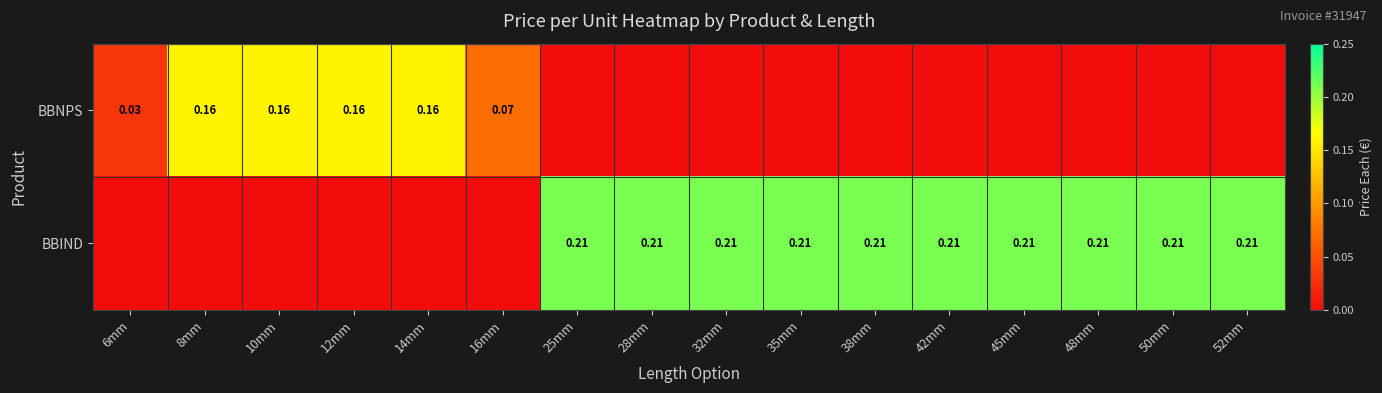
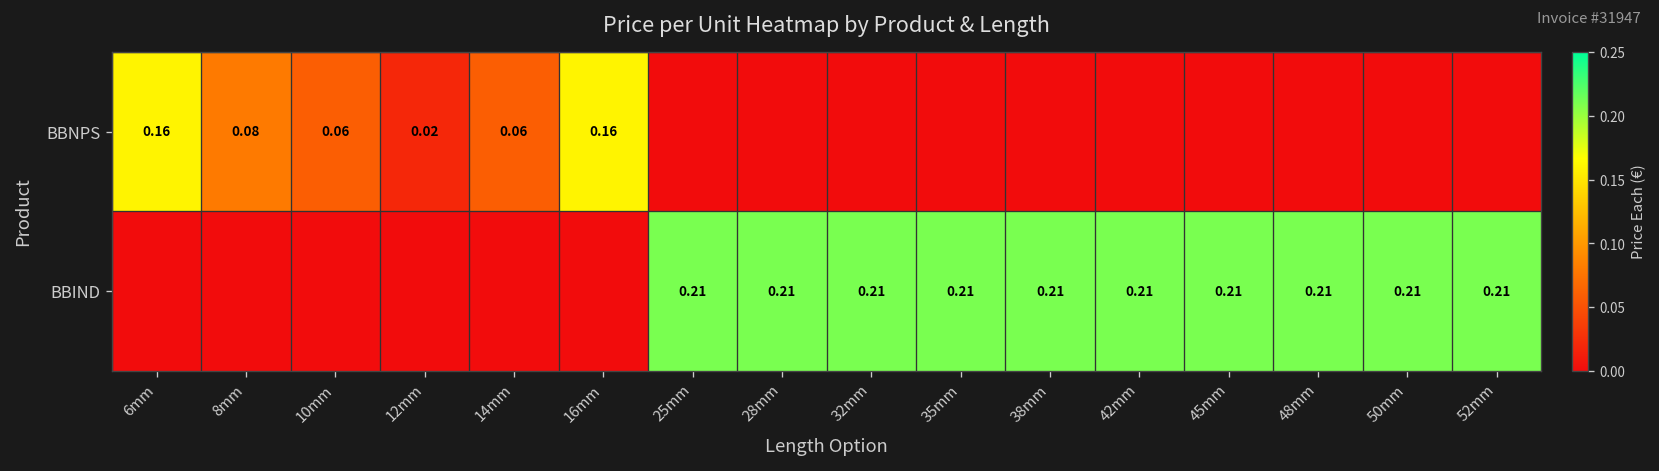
BBNPS, 6mm: 0.03 -> 0.16
BBNPS, 8mm: 0.16 -> 0.08
BBNPS, 10mm: 0.16 -> 0.06
BBNPS, 12mm: 0.16 -> 0.02
BBNPS, 14mm: 0.16 -> 0.06
BBNPS, 16mm: 0.07 -> 0.16
